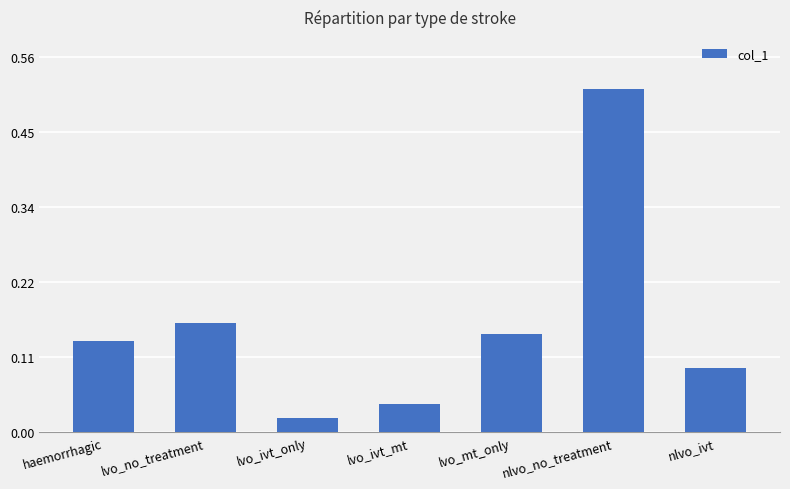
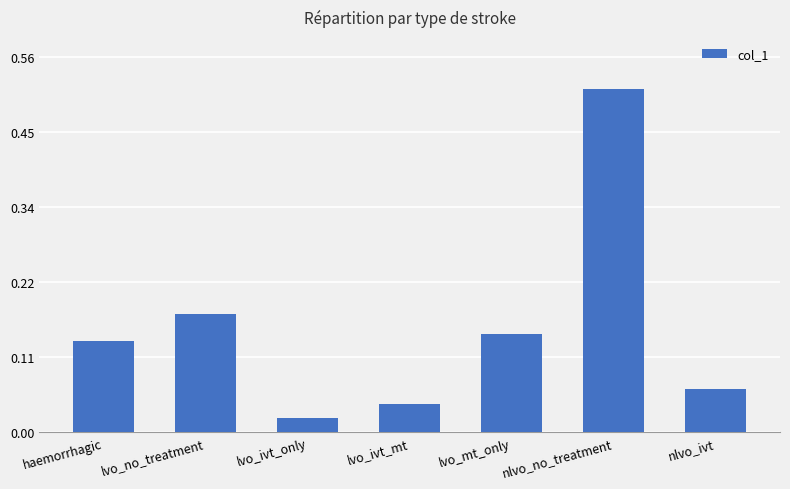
lvo_no_treatment: 0.16 -> 0.18
nlvo_ivt: 0.10 -> 0.06
